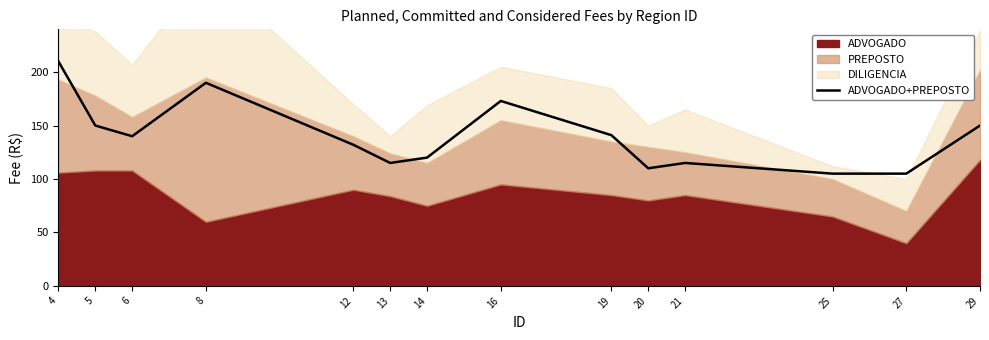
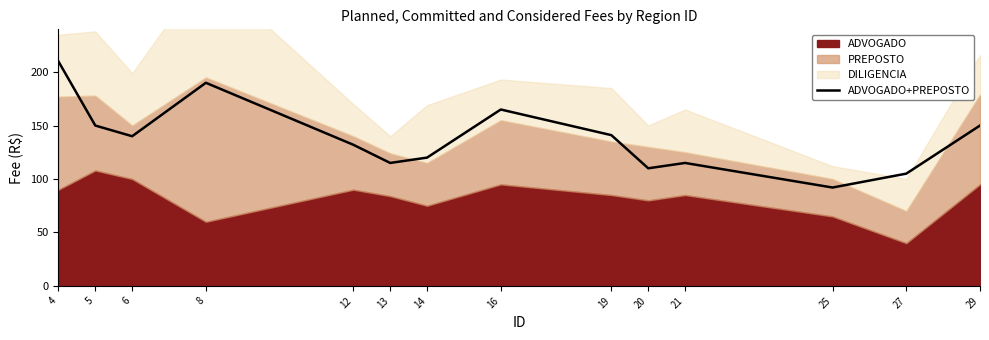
ADVOGADO, 4: 106 -> 90
ADVOGADO, 6: 108 -> 100
ADVOGADO+PREPOSTO, 16: 173 -> 165
DILIGENCIA, 16: 50 -> 38
ADVOGADO+PREPOSTO, 25: 105 -> 92
ADVOGADO, 29: 118 -> 95
